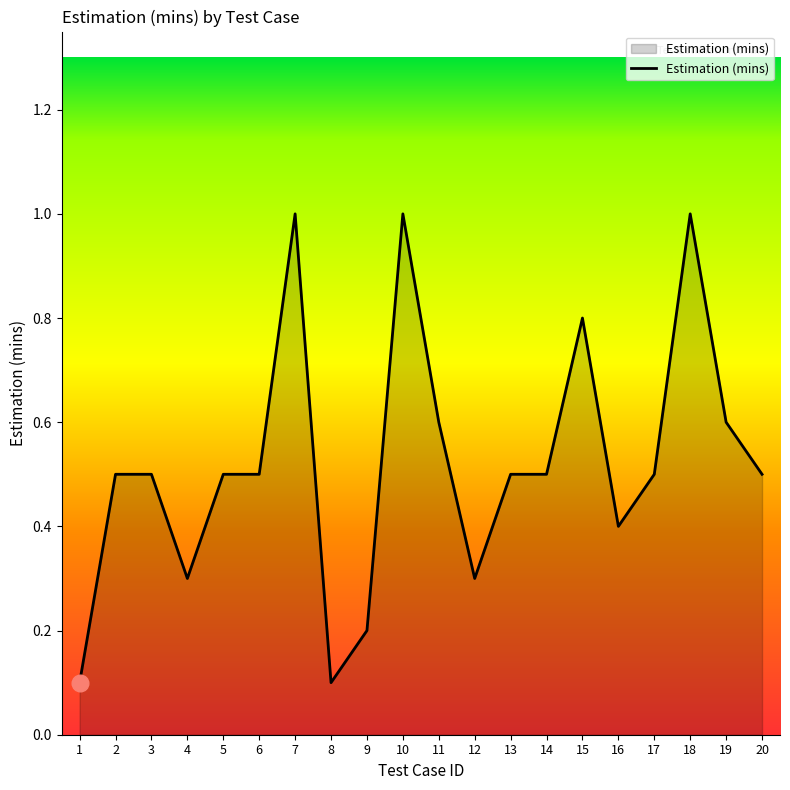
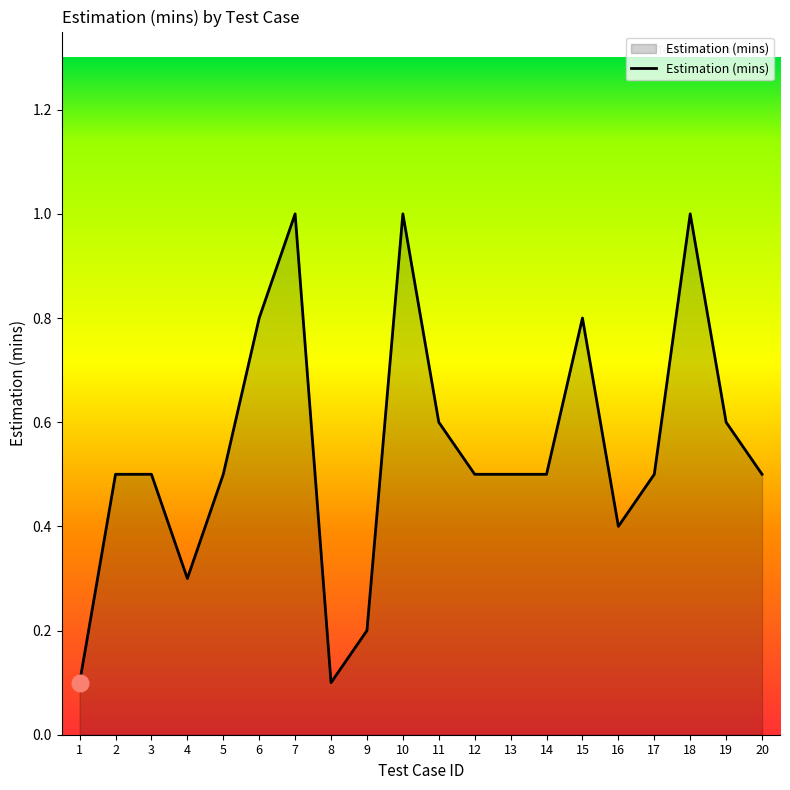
Estimation (mins), 6: 0.5 -> 0.8
Estimation (mins), 12: 0.3 -> 0.5
